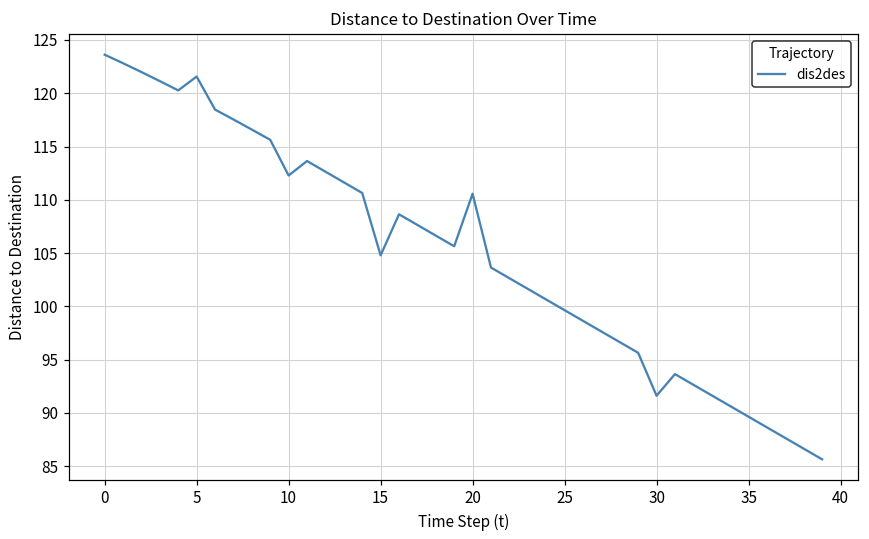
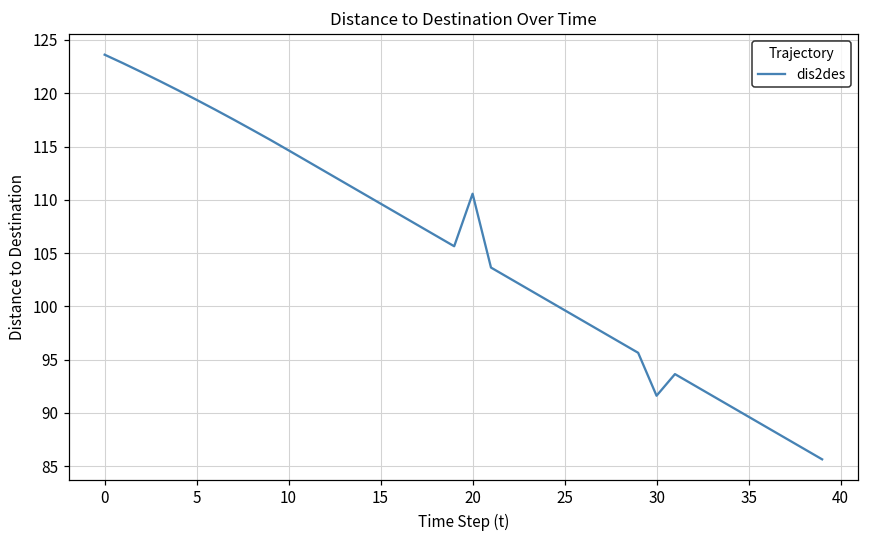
5: 122 -> 119
10: 112 -> 115
15: 105 -> 110
